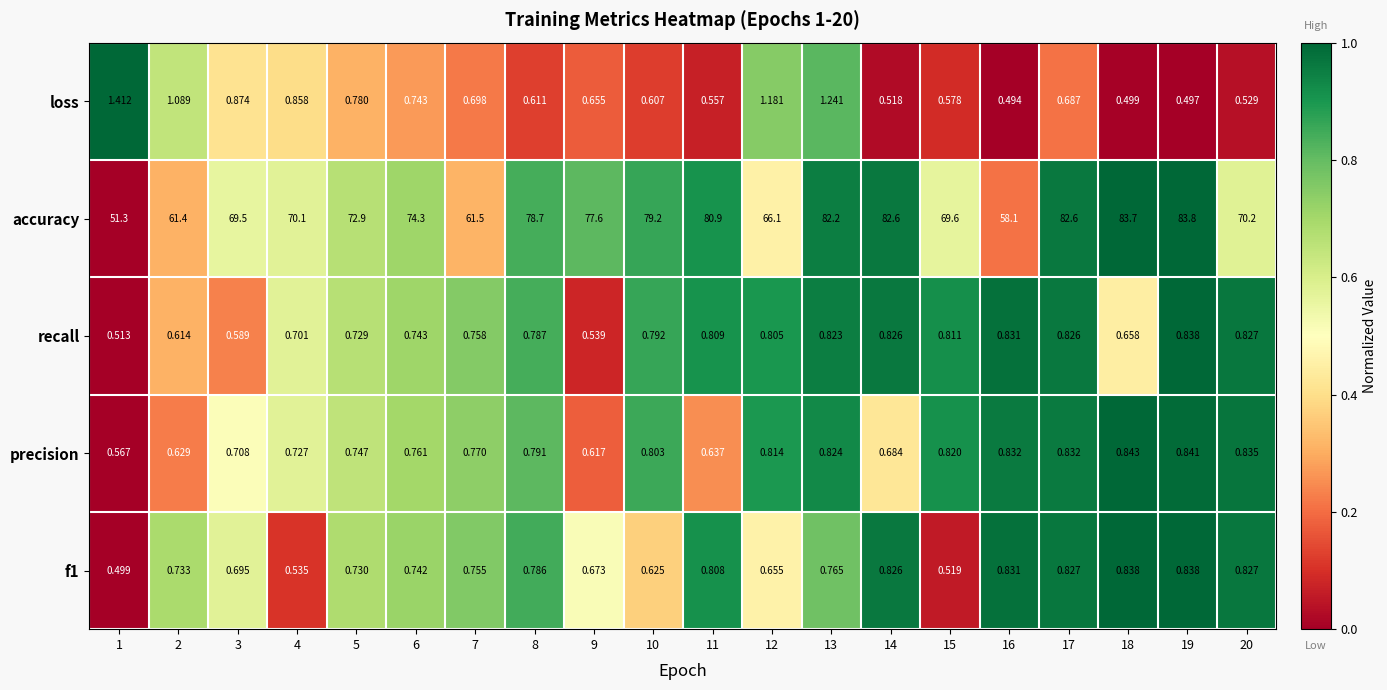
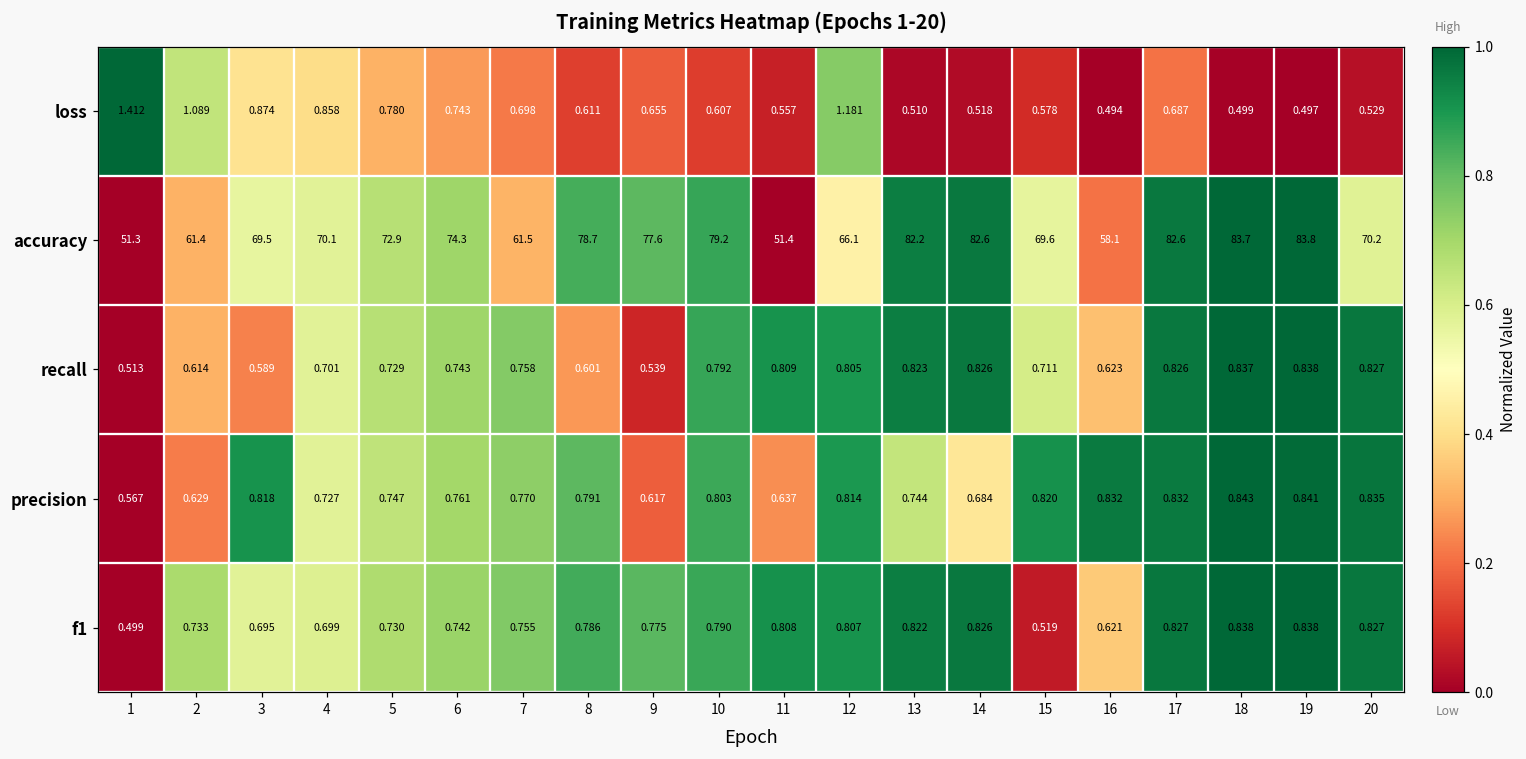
loss, 13: 1.241 -> 0.510
accuracy, 11: 80.9 -> 51.4
recall, 8: 0.787 -> 0.601
recall, 15: 0.811 -> 0.711
recall, 16: 0.831 -> 0.623
recall, 18: 0.658 -> 0.837
precision, 3: 0.708 -> 0.818
precision, 13: 0.824 -> 0.744
f1, 4: 0.535 -> 0.699
f1, 9: 0.673 -> 0.775
f1, 10: 0.625 -> 0.790
f1, 12: 0.655 -> 0.807
f1, 13: 0.765 -> 0.822
f1, 16: 0.831 -> 0.621
